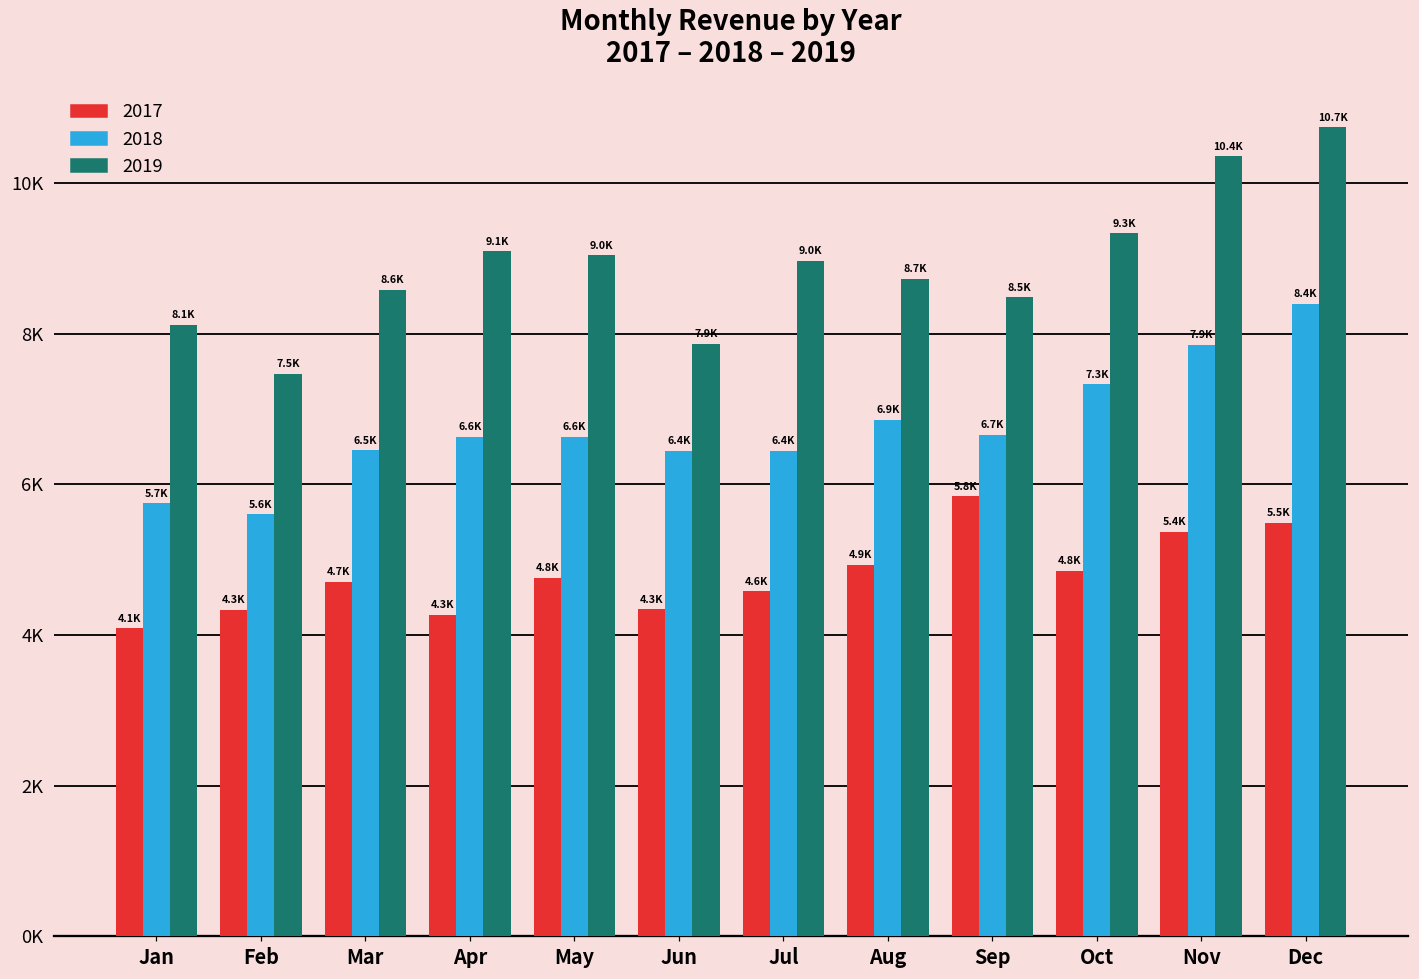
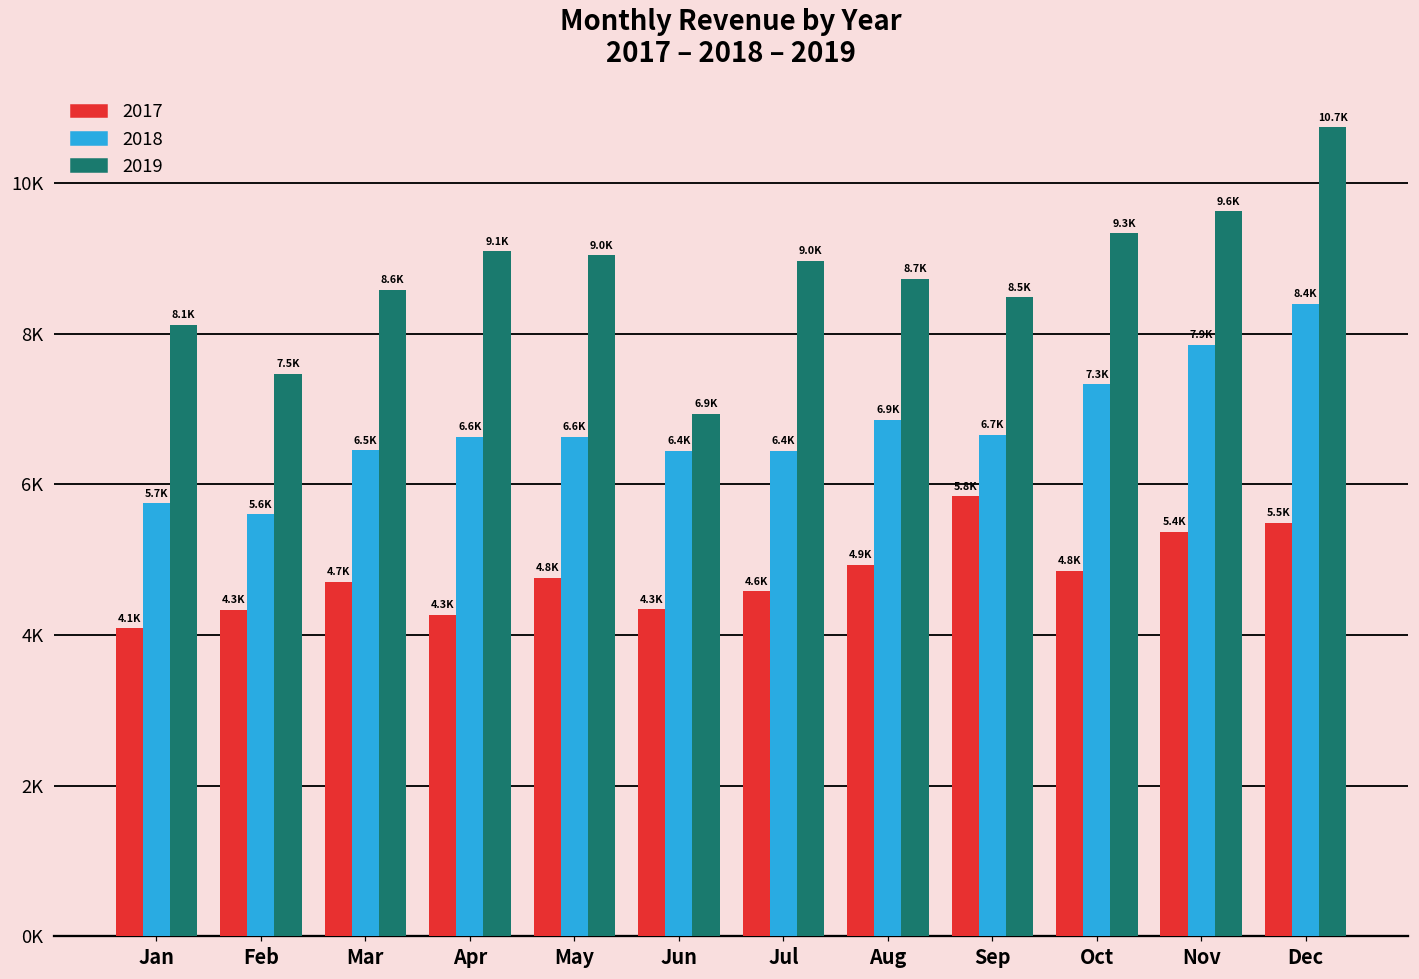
2019, Jun: 7.9K -> 6.9K
2019, Nov: 10.4K -> 9.6K
